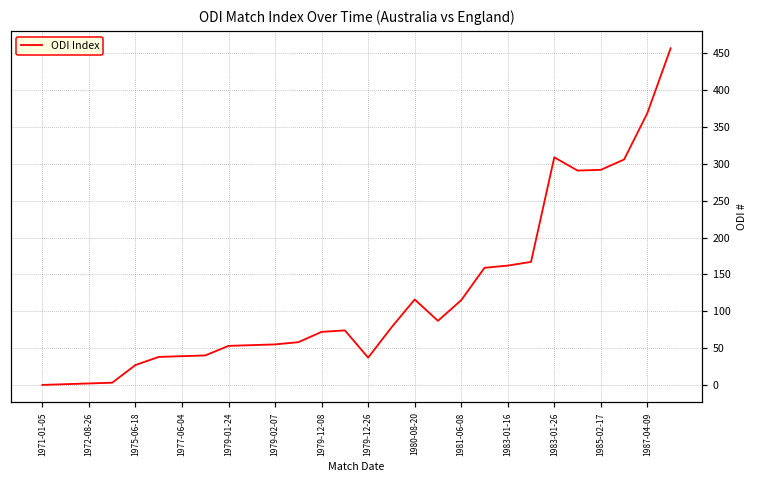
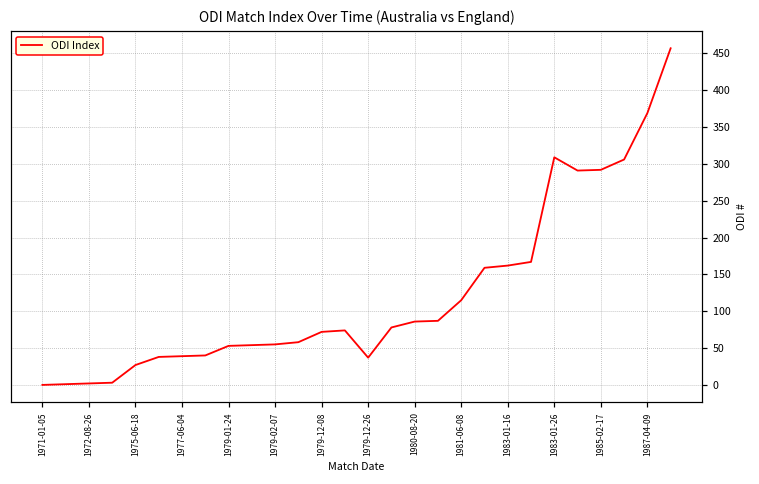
1980-08-20: 120 -> 90
